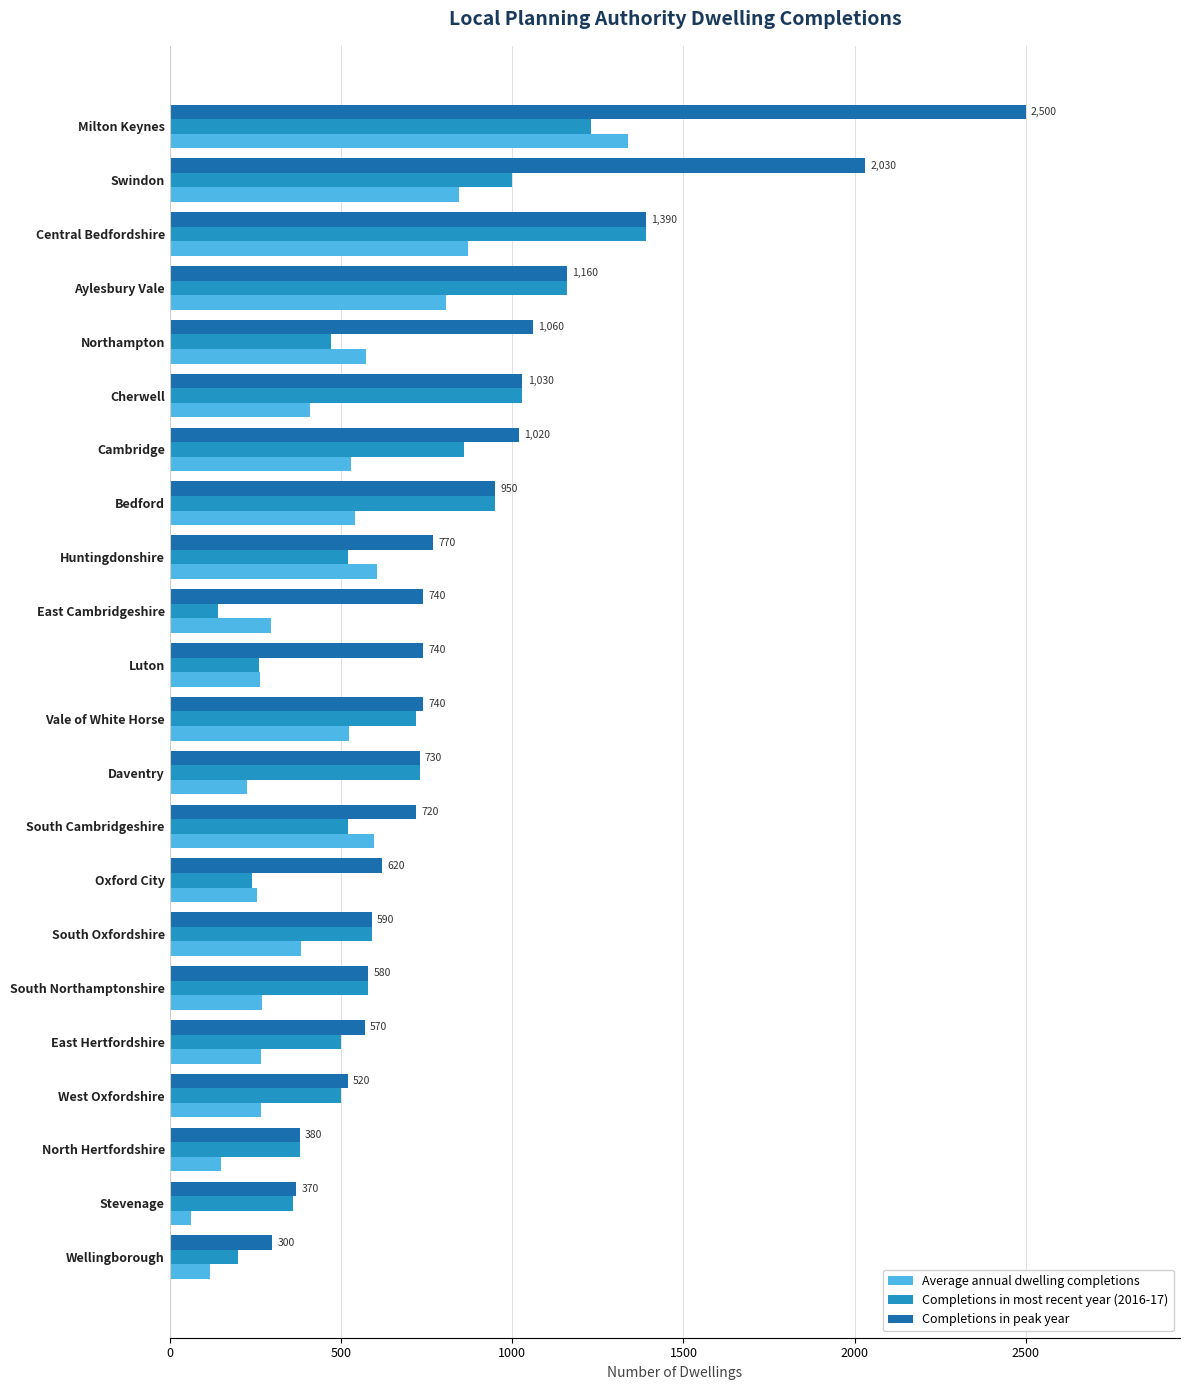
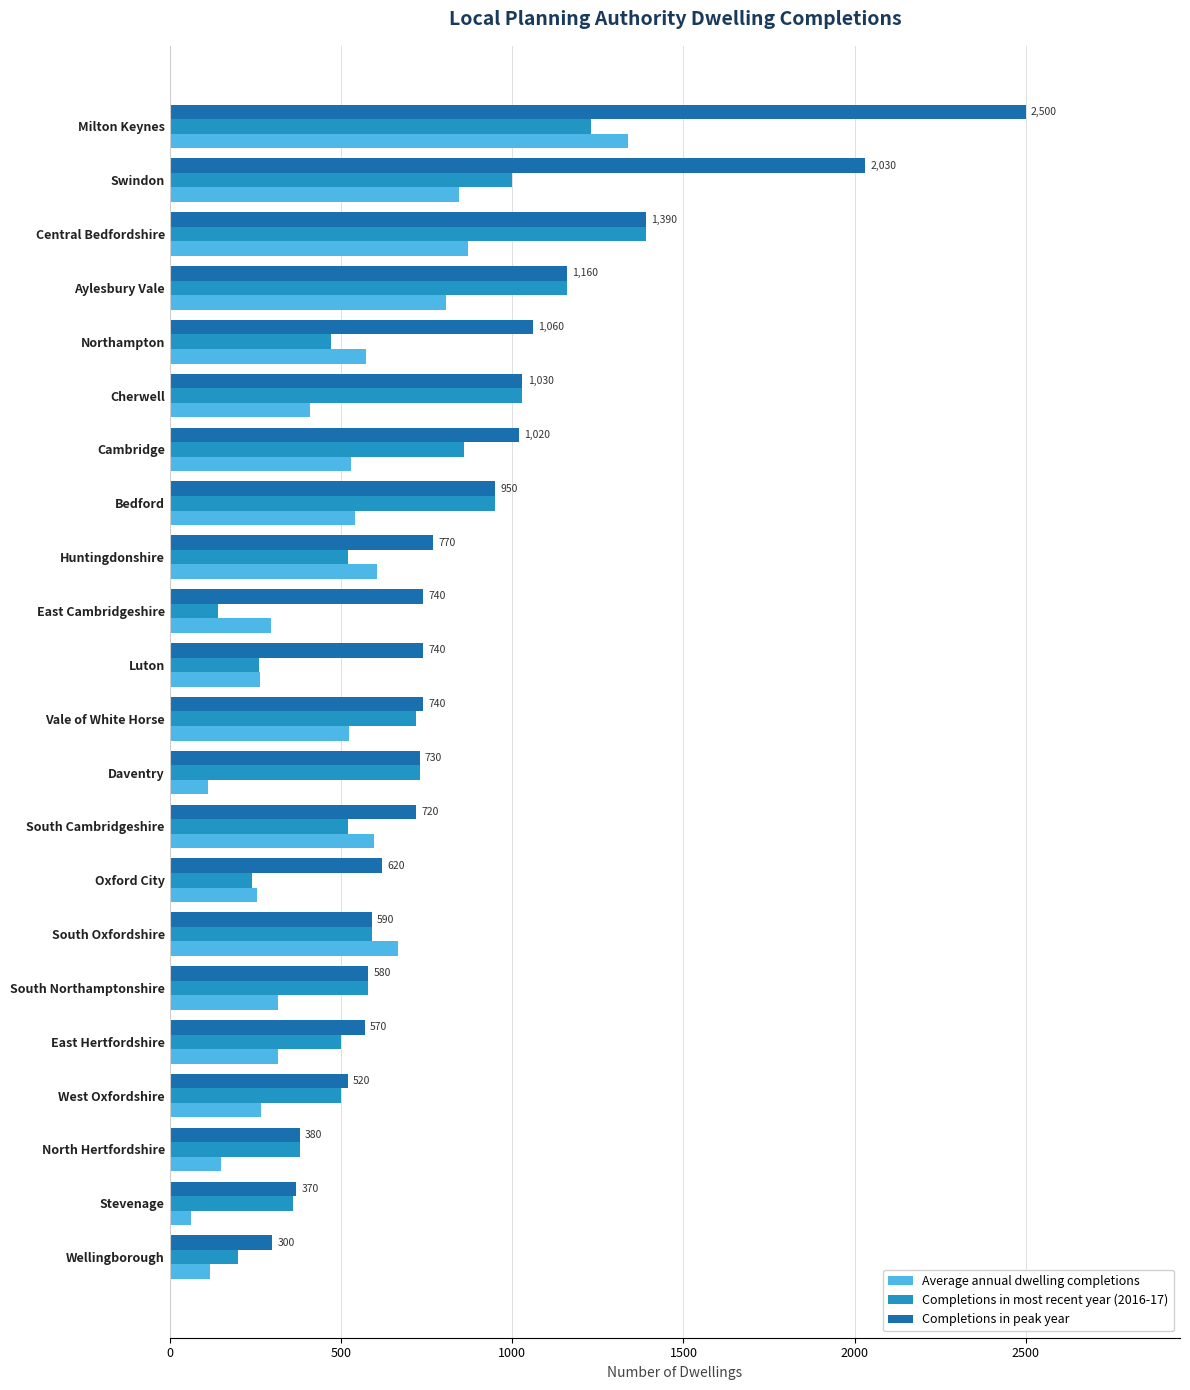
Average annual dwelling completions, Daventry: 230 -> 110
Average annual dwelling completions, South Oxfordshire: 380 -> 670
Average annual dwelling completions, South Northamptonshire: 270 -> 320
Average annual dwelling completions, East Hertfordshire: 270 -> 320
